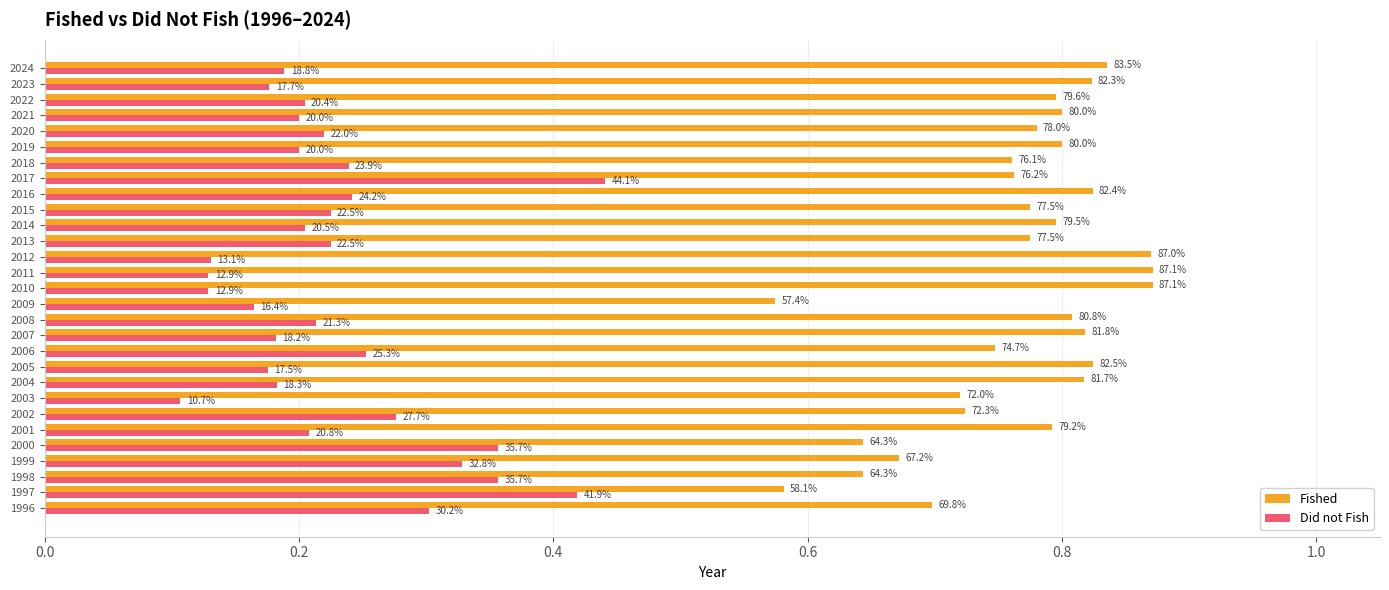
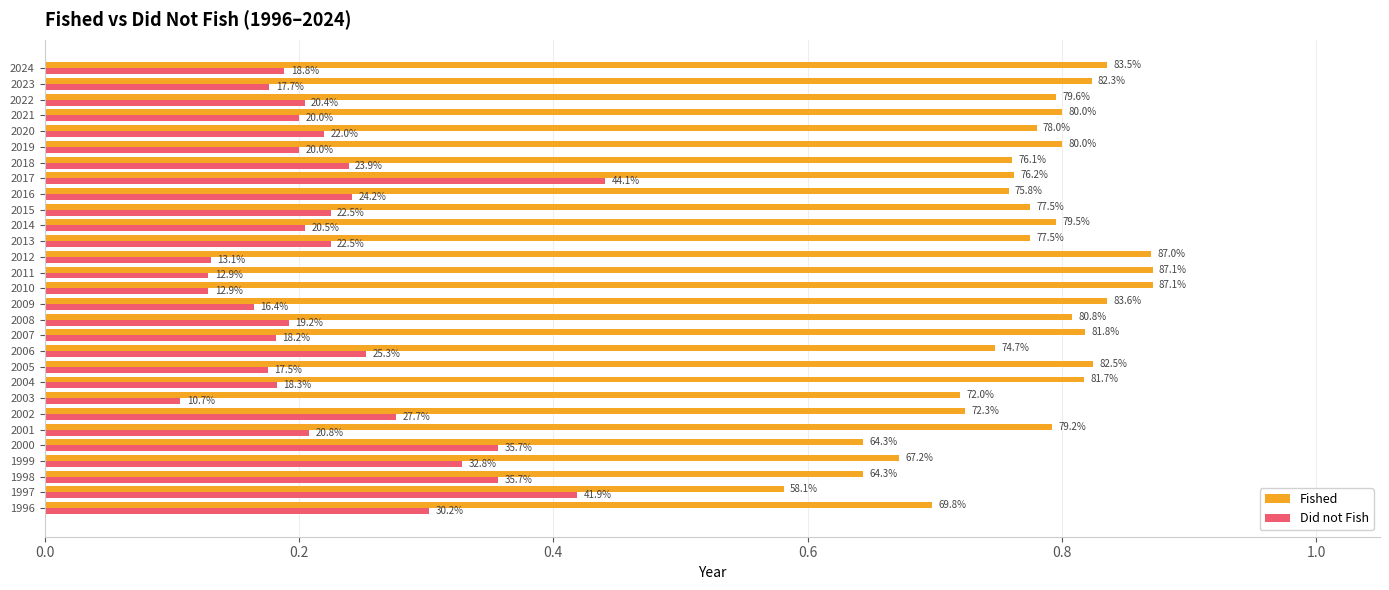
Fished, 2016: 82.4% -> 75.8%
Fished, 2009: 57.4% -> 83.6%
Did not Fish, 2008: 21.3% -> 19.2%
